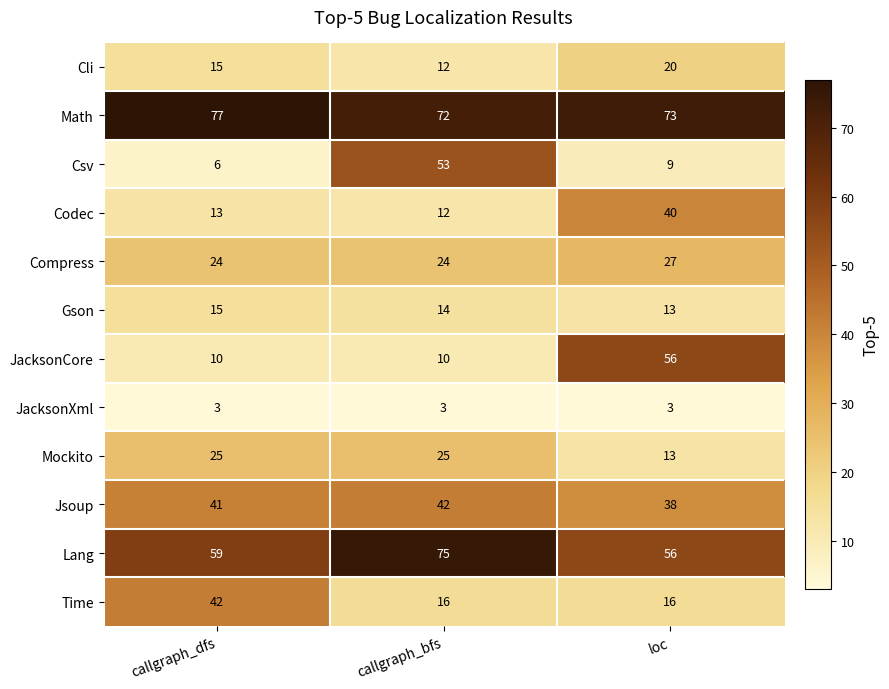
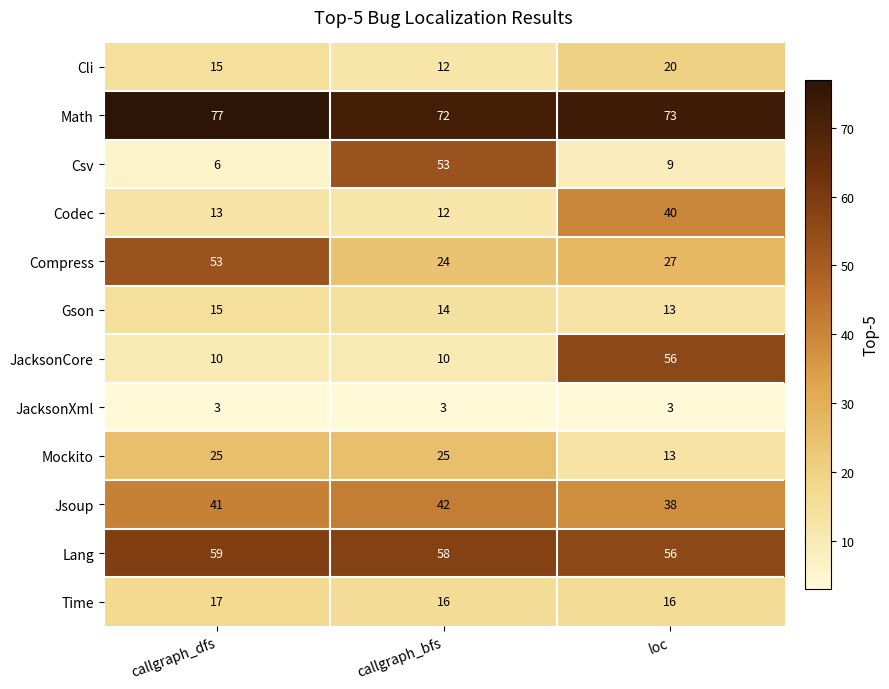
Compress, callgraph_dfs: 24 -> 53
Lang, callgraph_bfs: 75 -> 58
Time, callgraph_dfs: 42 -> 17
